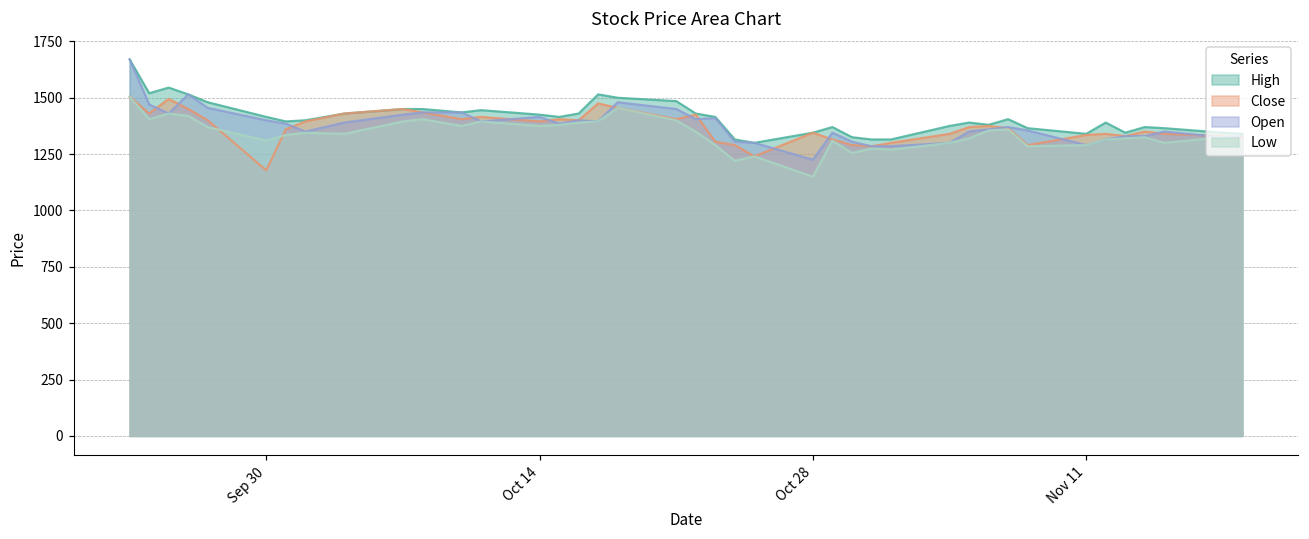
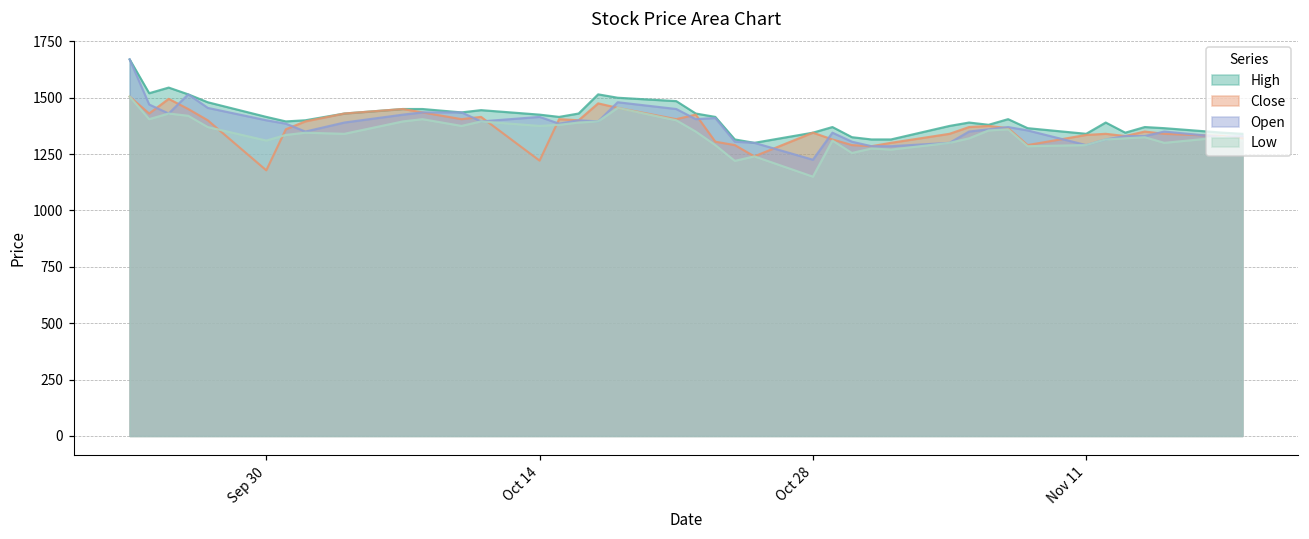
Close, Oct 14: 1400 -> 1220
